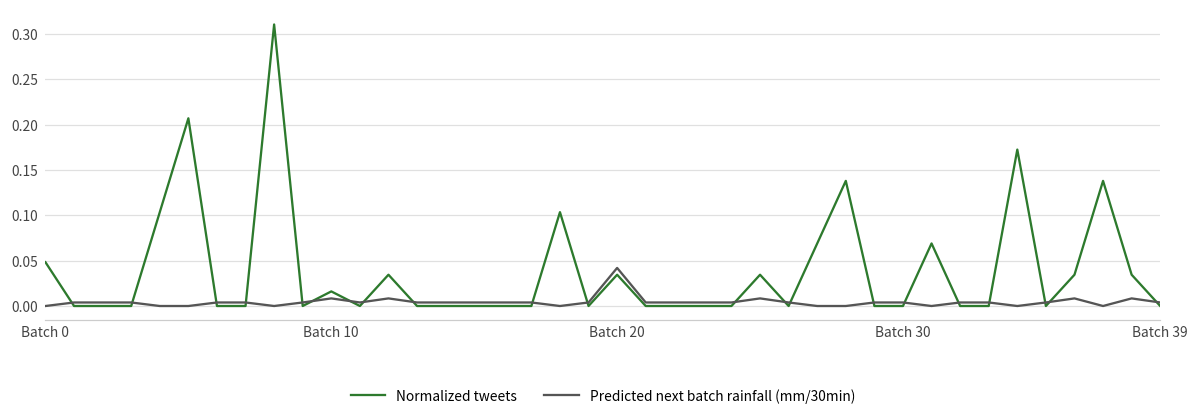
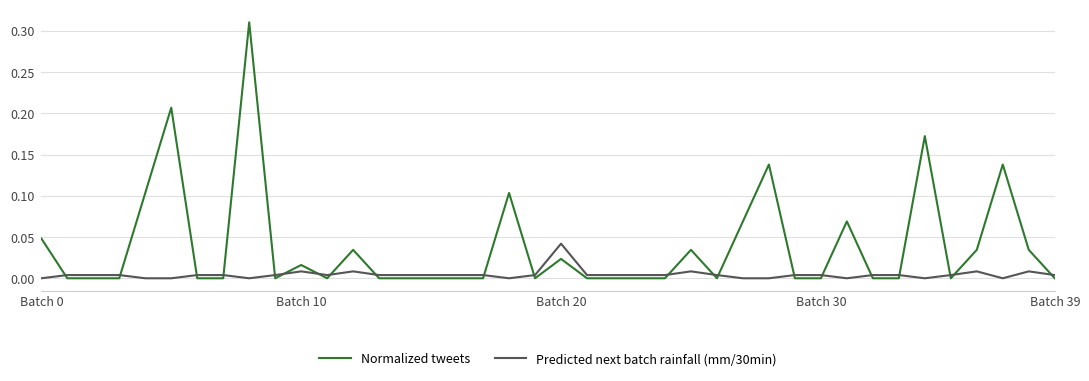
Normalized tweets, Batch 20: 0.03 -> 0.02
